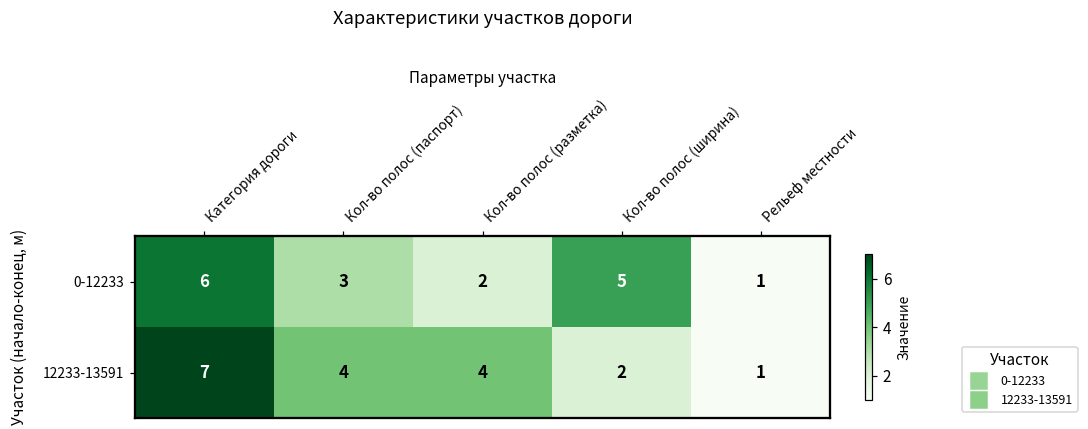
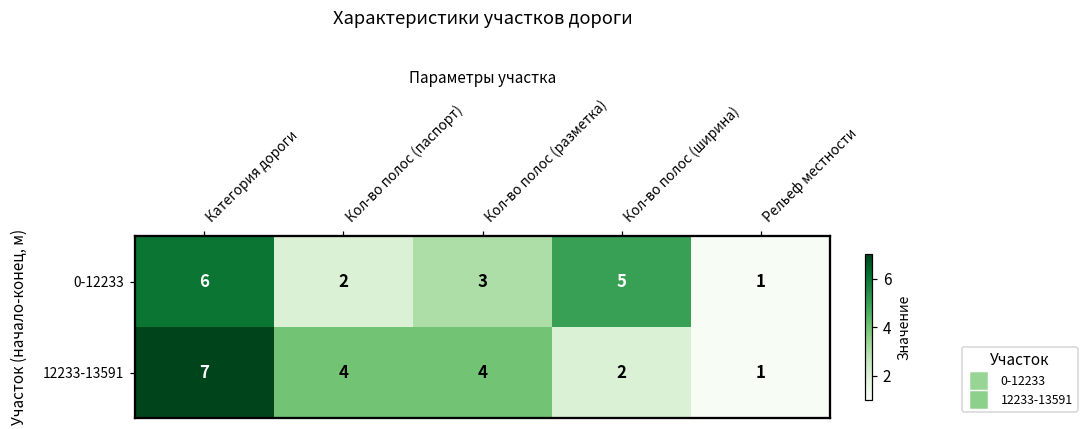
0-12233, Кол-во полос (паспорт): 3 -> 2
0-12233, Кол-во полос (разметка): 2 -> 3
